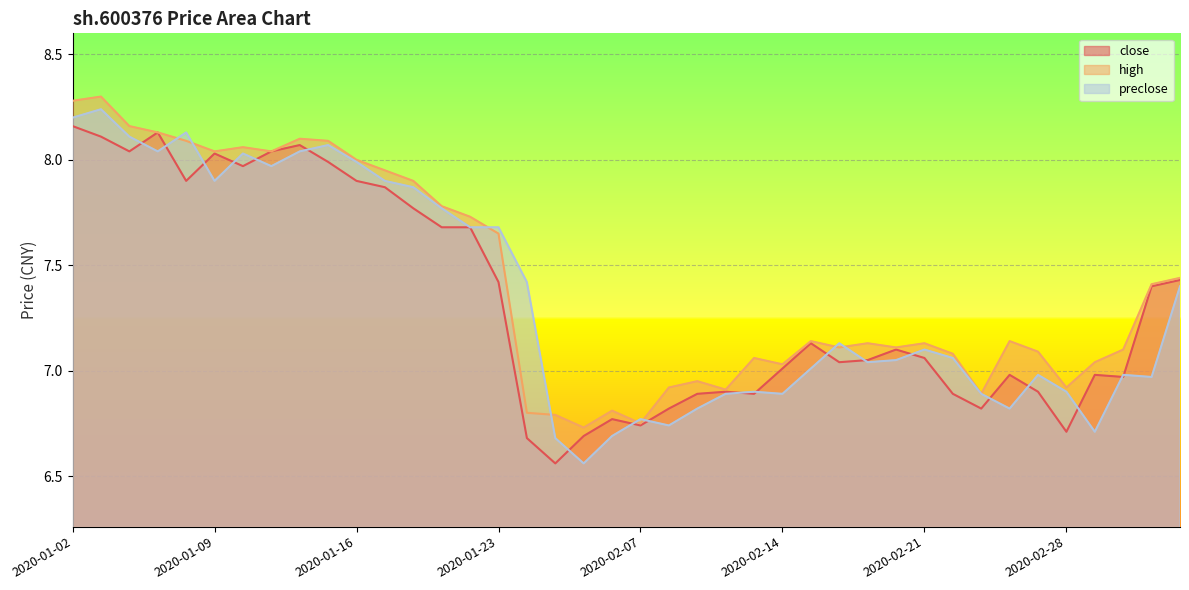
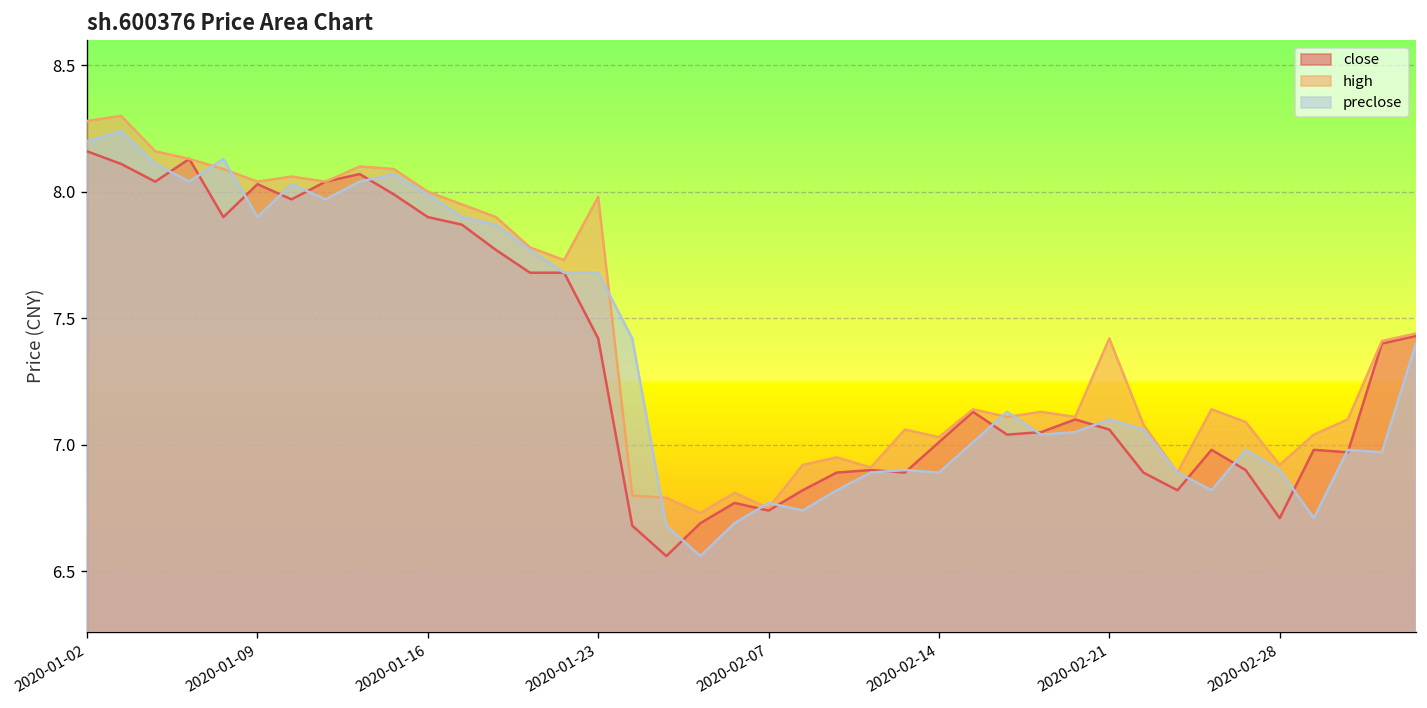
high, 2020-01-23: 7.65 -> 7.98
high, 2020-02-21: 7.13 -> 7.42
